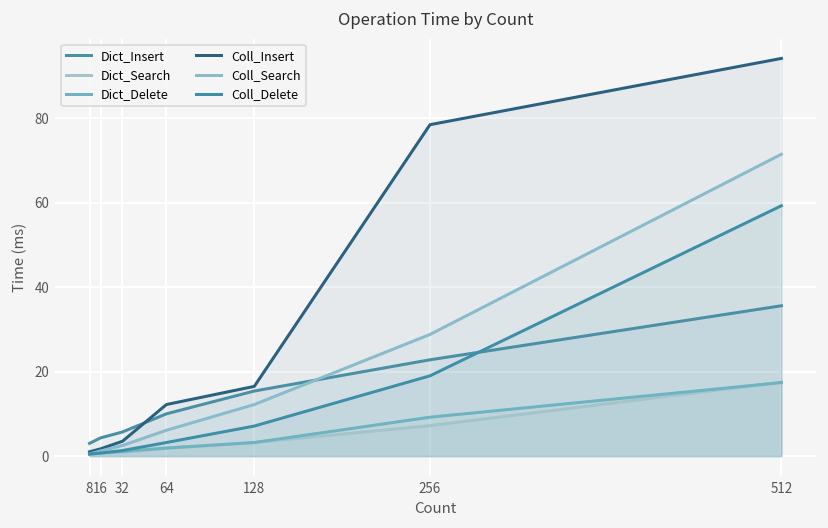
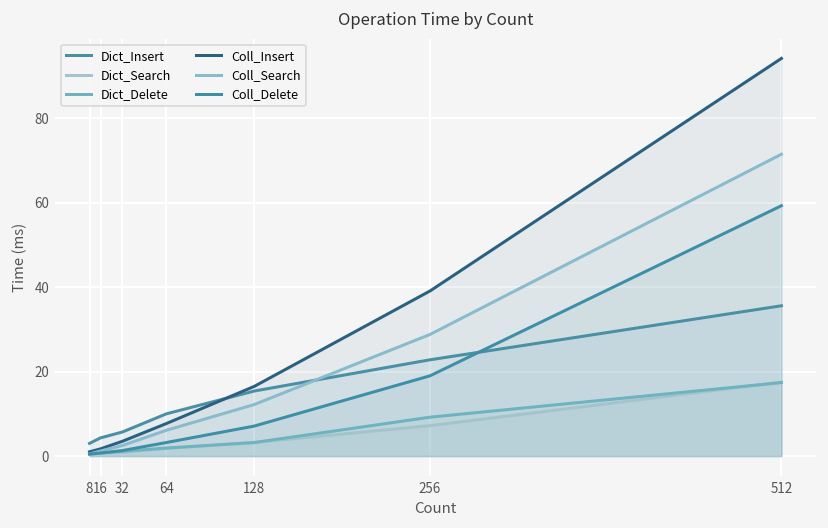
Coll_Insert, 64: 12 -> 8
Coll_Insert, 256: 79 -> 39
